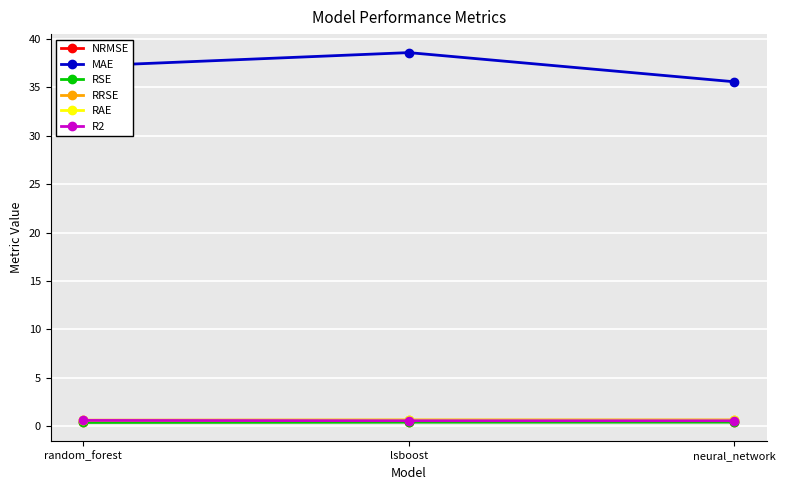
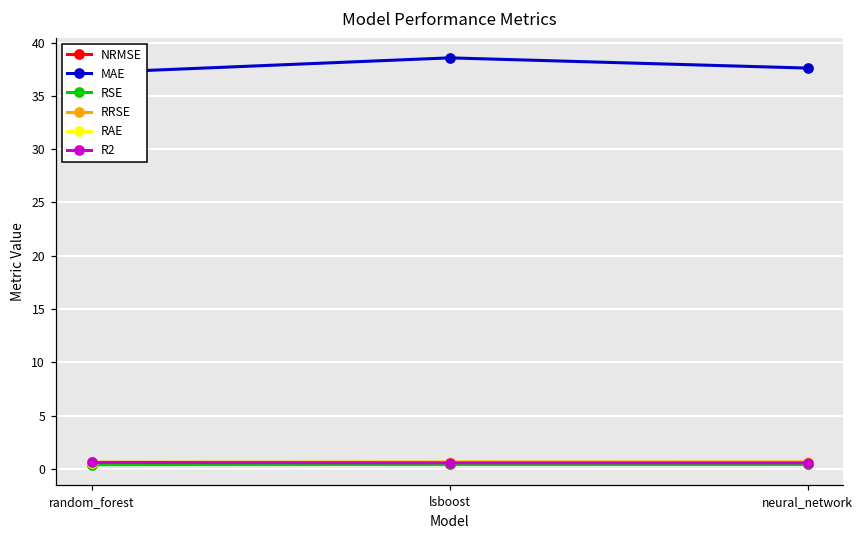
MAE, neural_network: 36 -> 38
